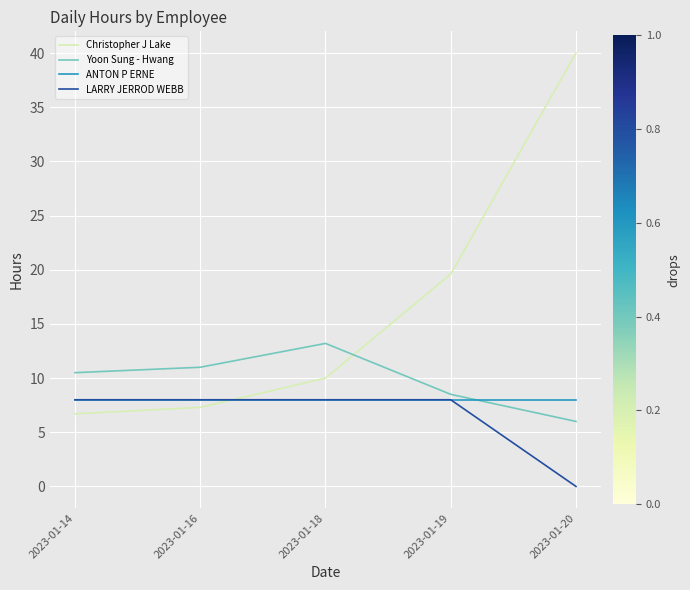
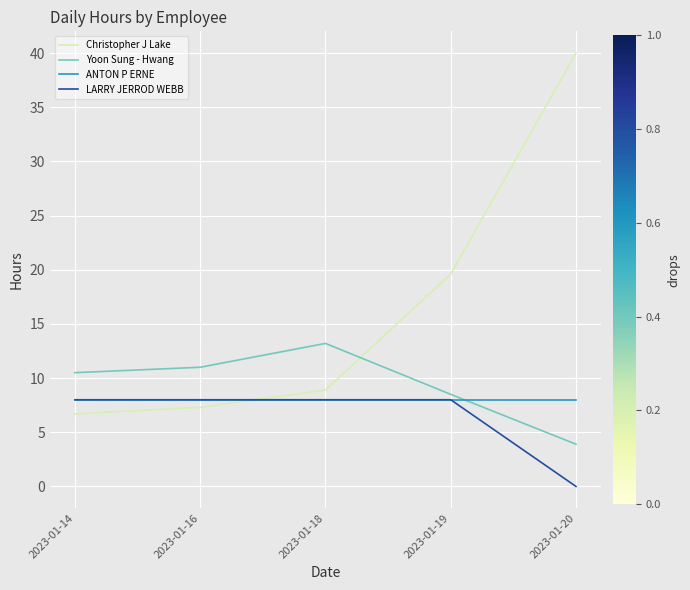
Christopher J Lake, 2023-01-18: 10.0 -> 8.9
Yoon Sung - Hwang, 2023-01-20: 6.0 -> 3.9
